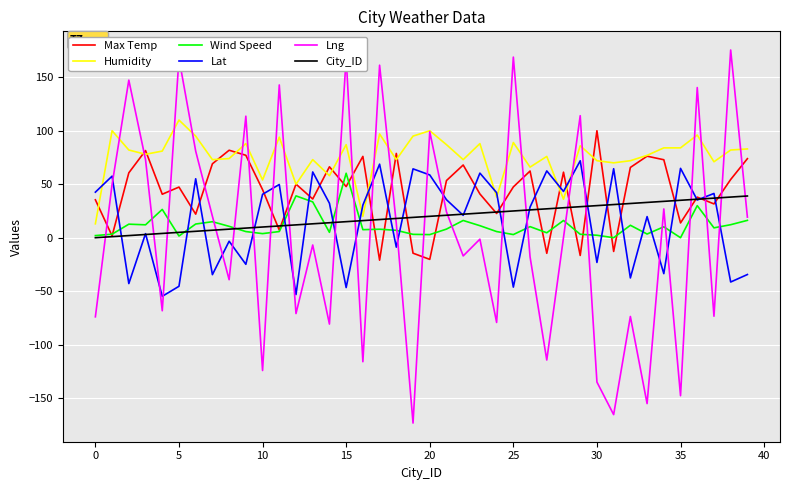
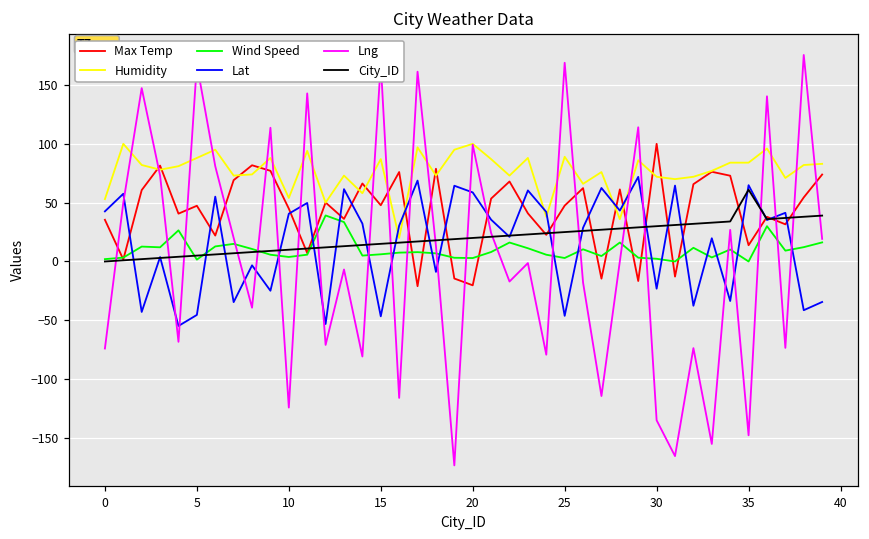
Humidity, 0: 13 -> 53
Humidity, 5: 110 -> 88
Wind Speed, 15: 60 -> 6
City_ID, 35: 35 -> 61
